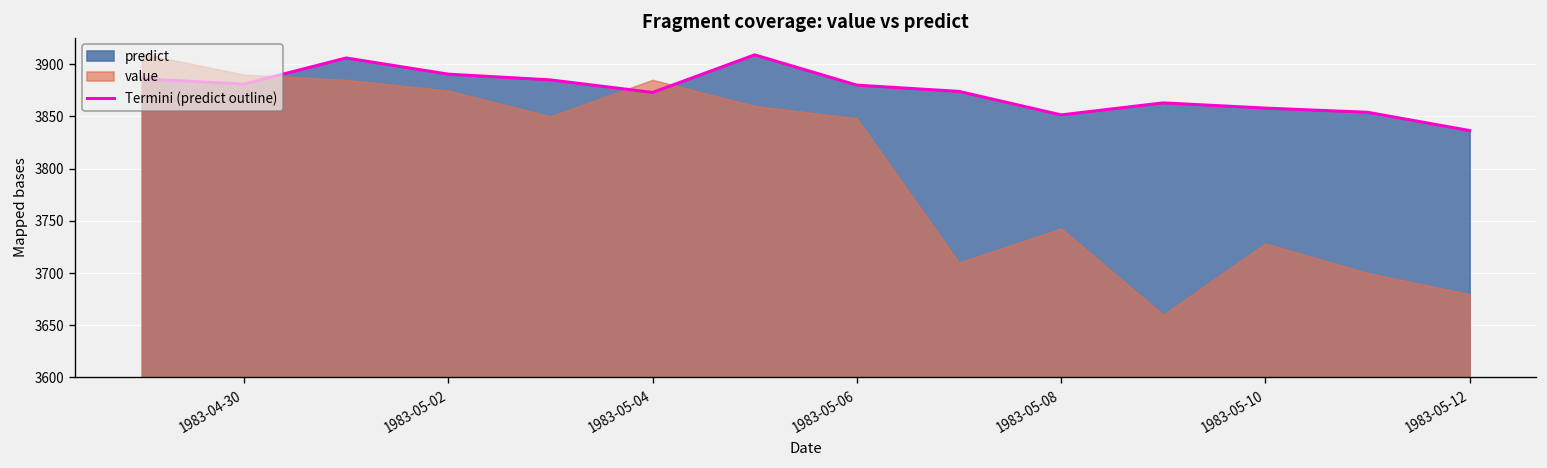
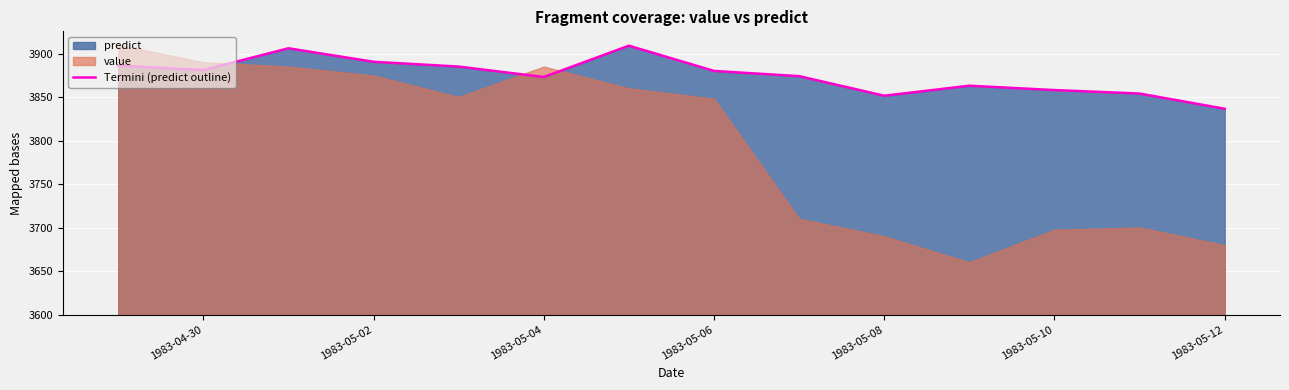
value, 1983-05-08: 3740 -> 3690
value, 1983-05-10: 3730 -> 3700
